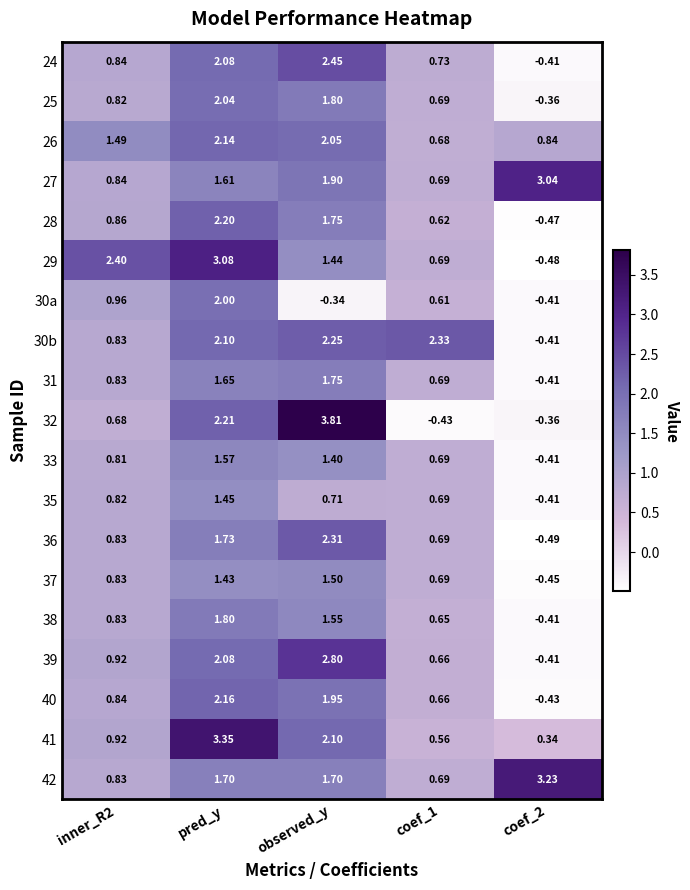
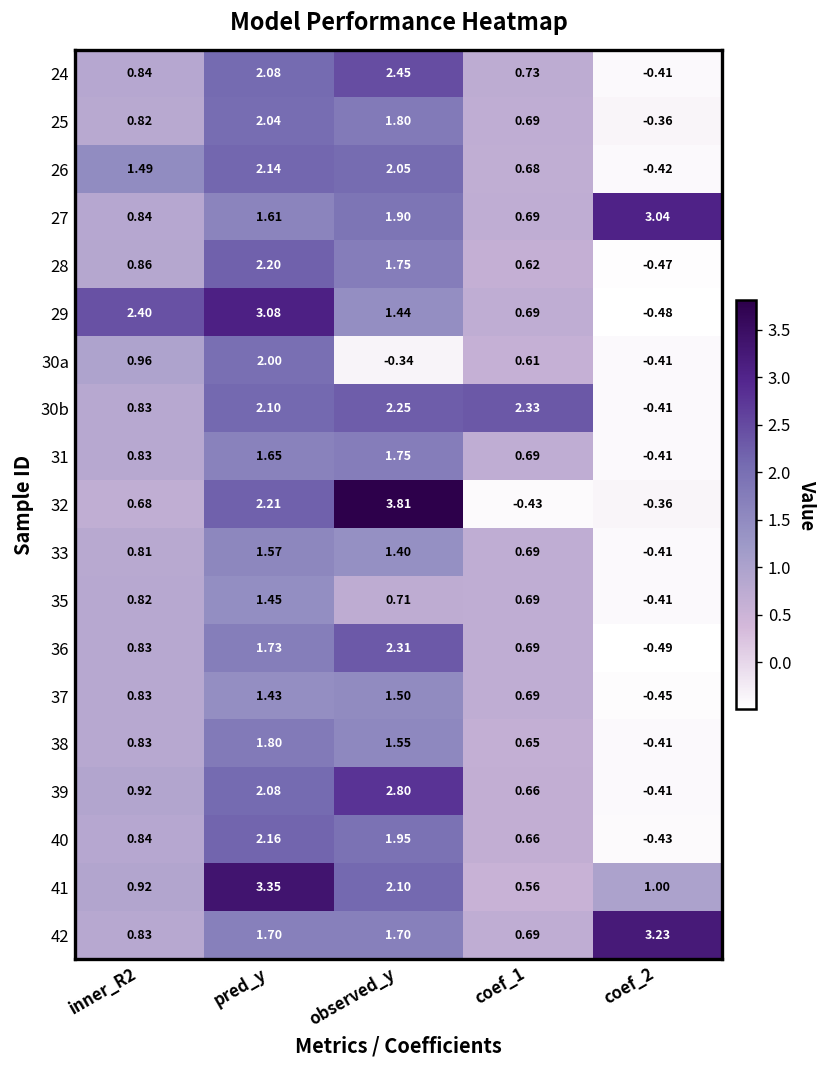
26, coef_2: 0.84 -> -0.42
41, coef_2: 0.34 -> 1.00
